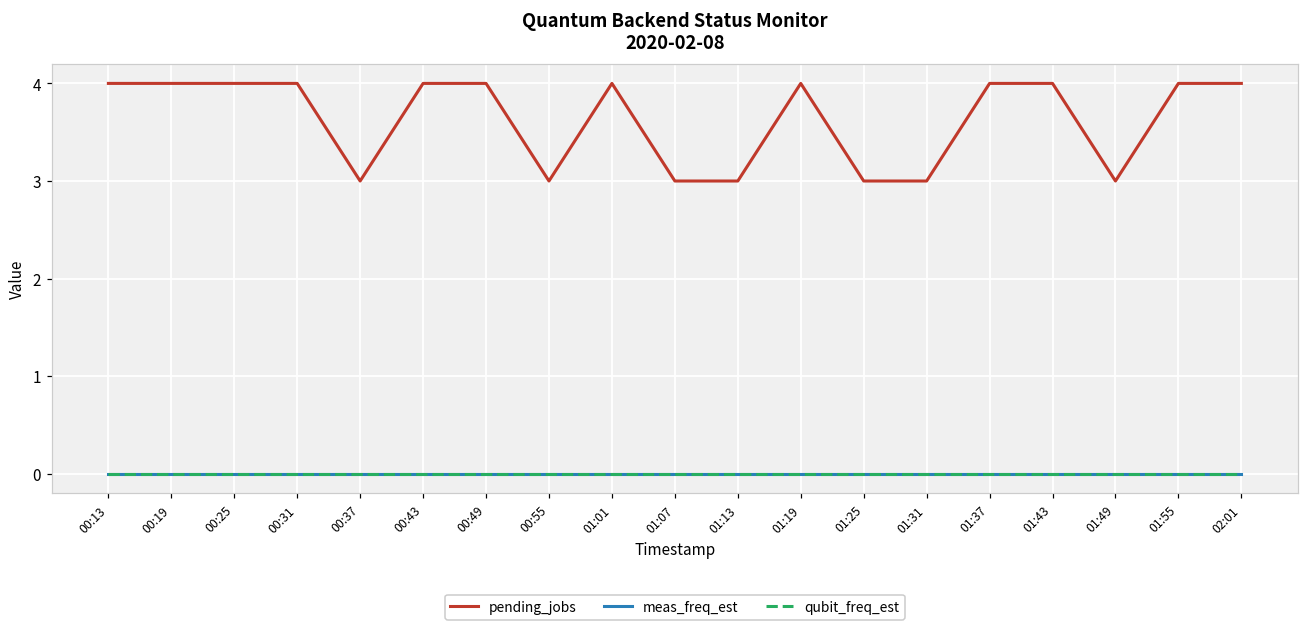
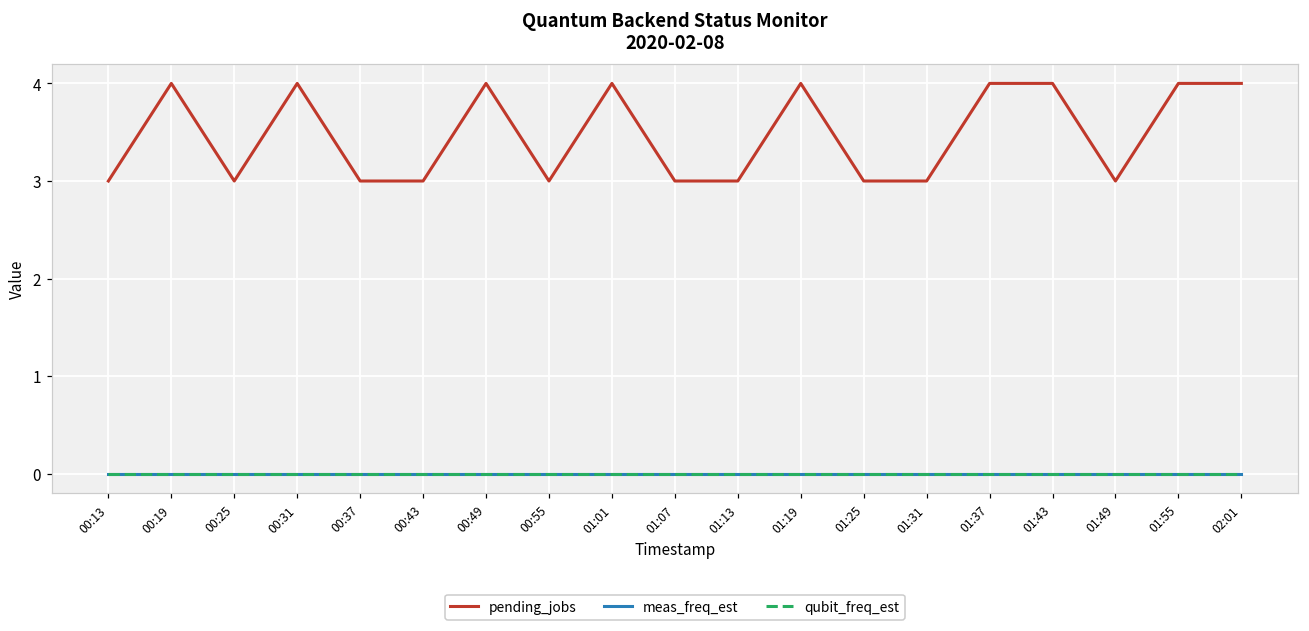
pending_jobs, 00:13: 4 -> 3
pending_jobs, 00:25: 4 -> 3
pending_jobs, 00:43: 4 -> 3
